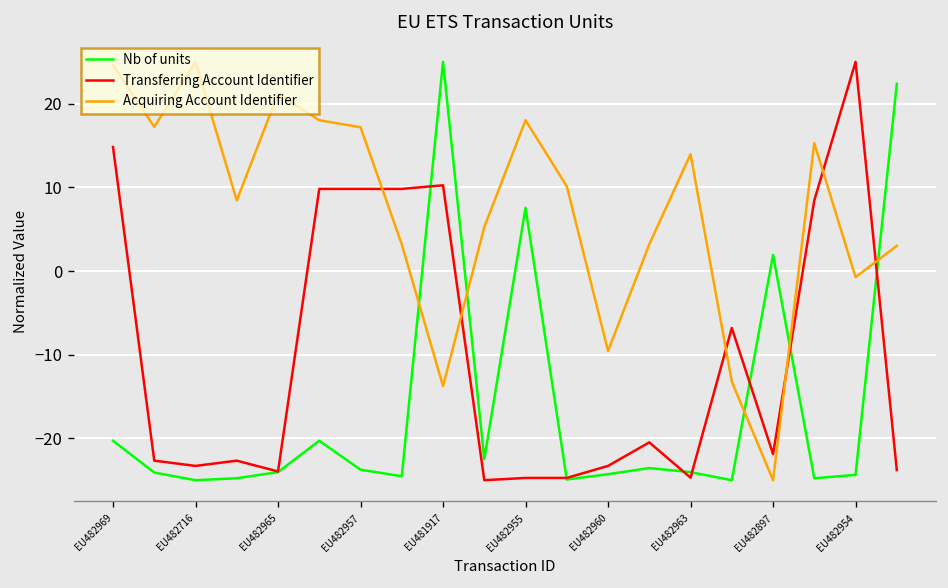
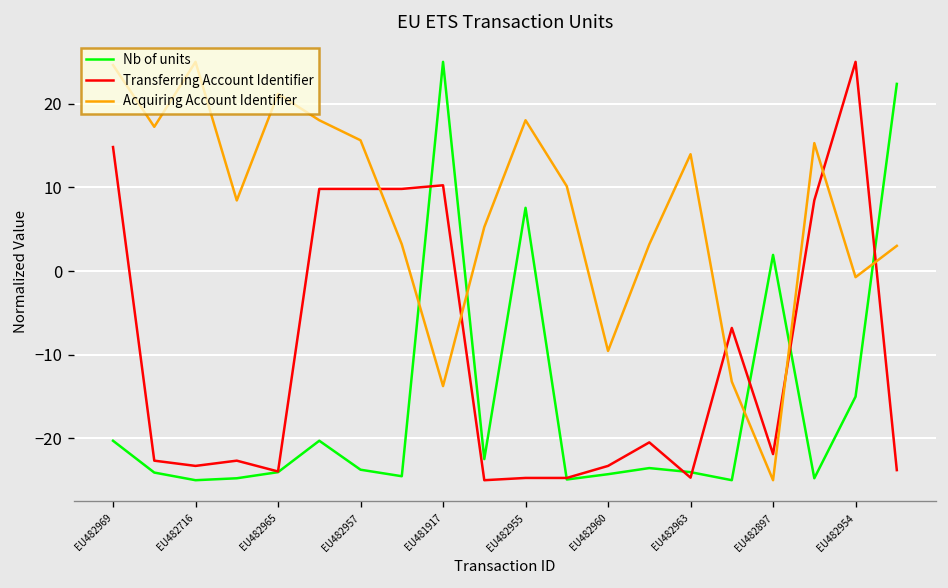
Acquiring Account Identifier, EU482957: 17 -> 16
Nb of units, EU482954: -24 -> -15
